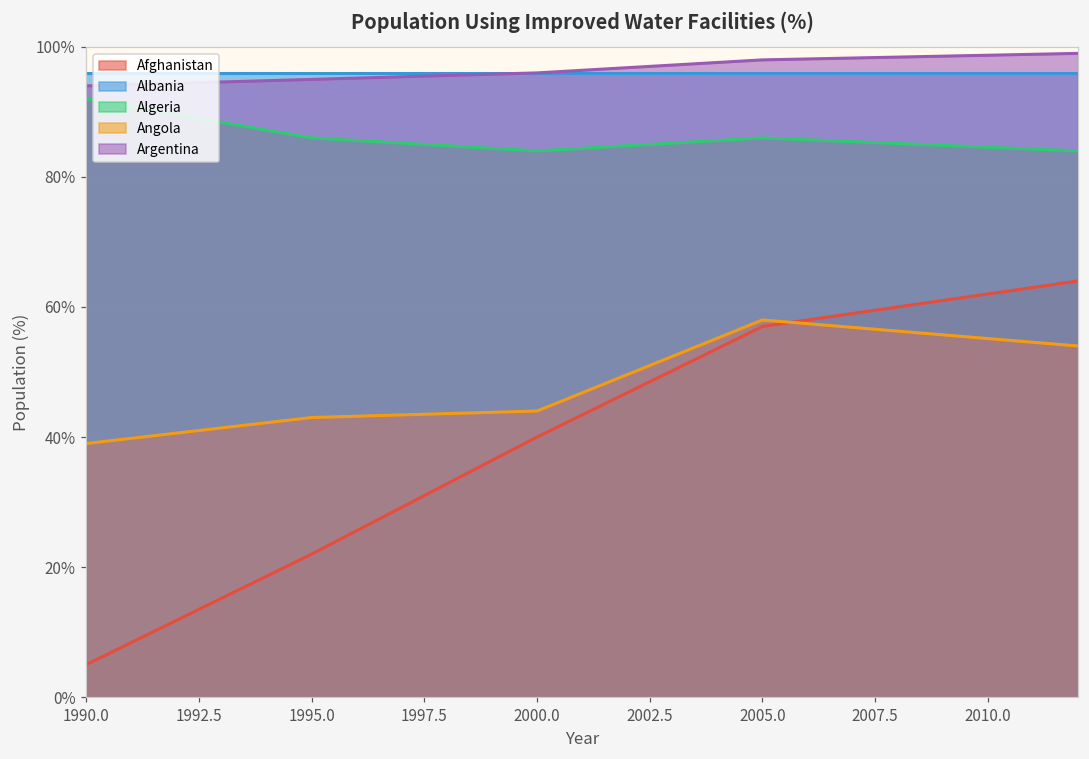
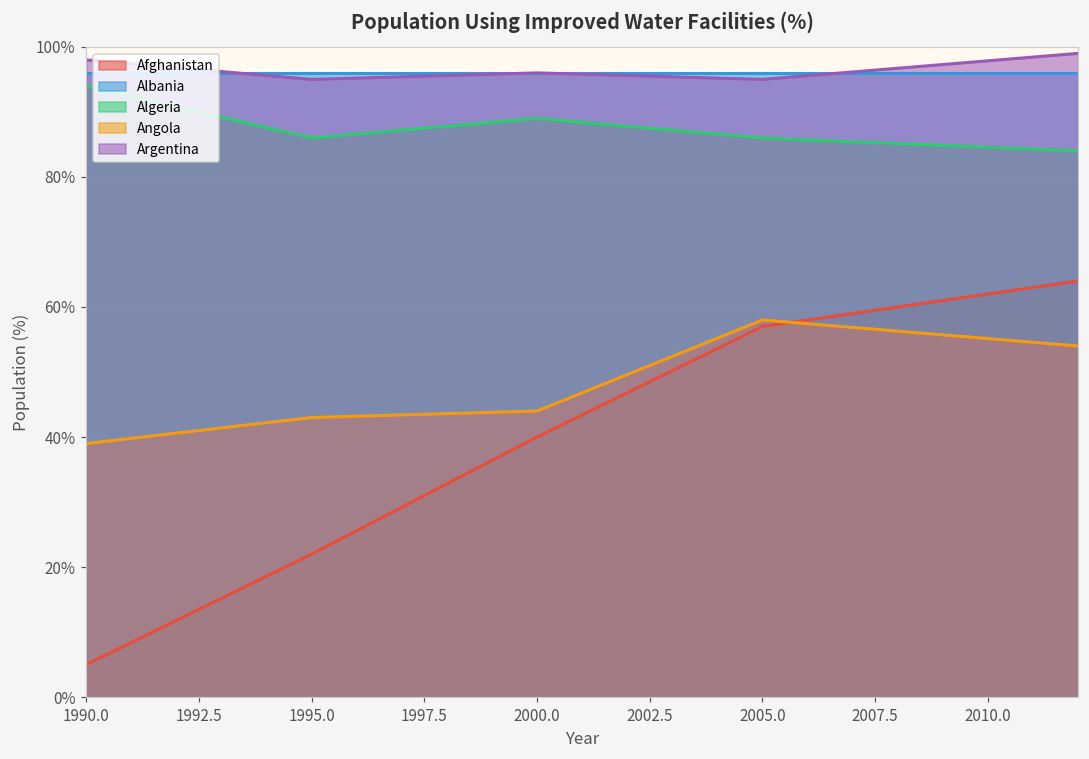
Algeria, 1990.0: 92% -> 94%
Argentina, 1990.0: 94% -> 98%
Algeria, 2000.0: 84% -> 89%
Argentina, 2005.0: 98% -> 95%
